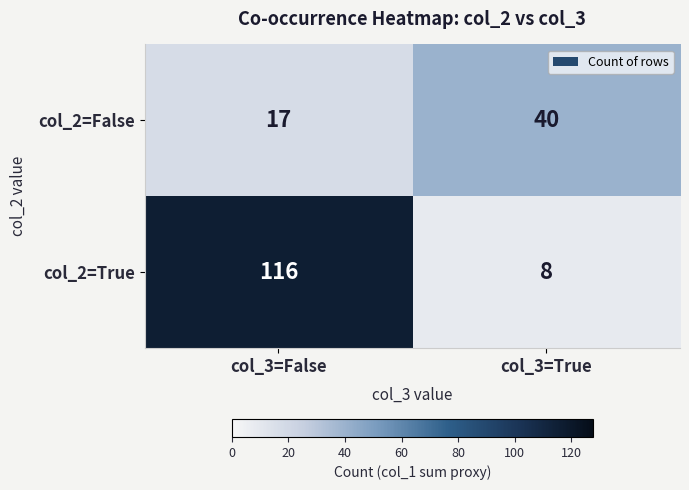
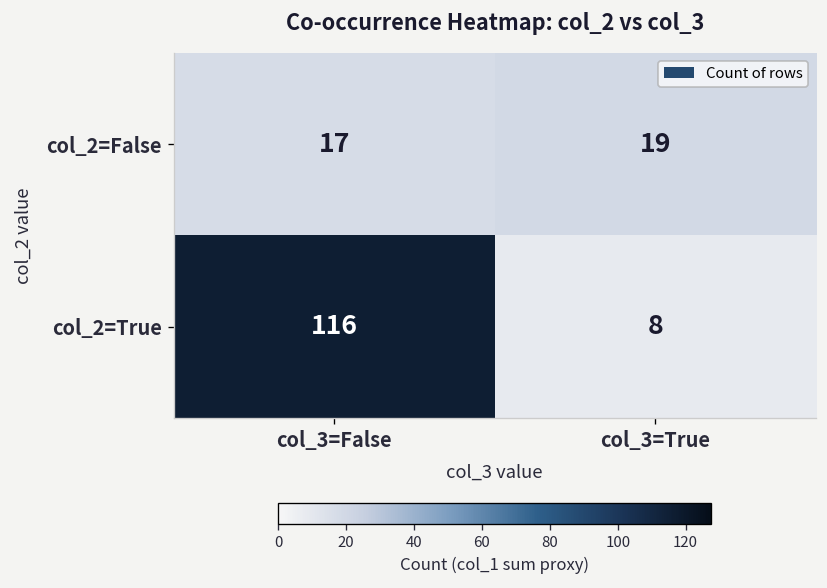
col_2=False, col_3=True: 40 -> 19
